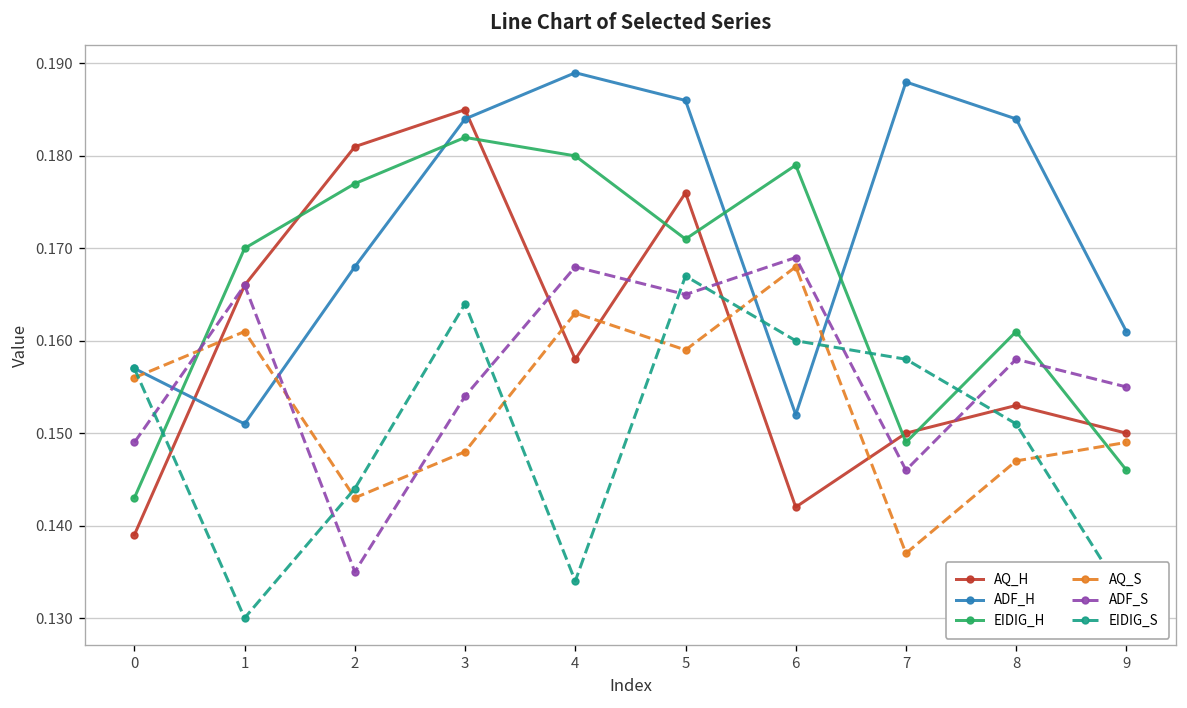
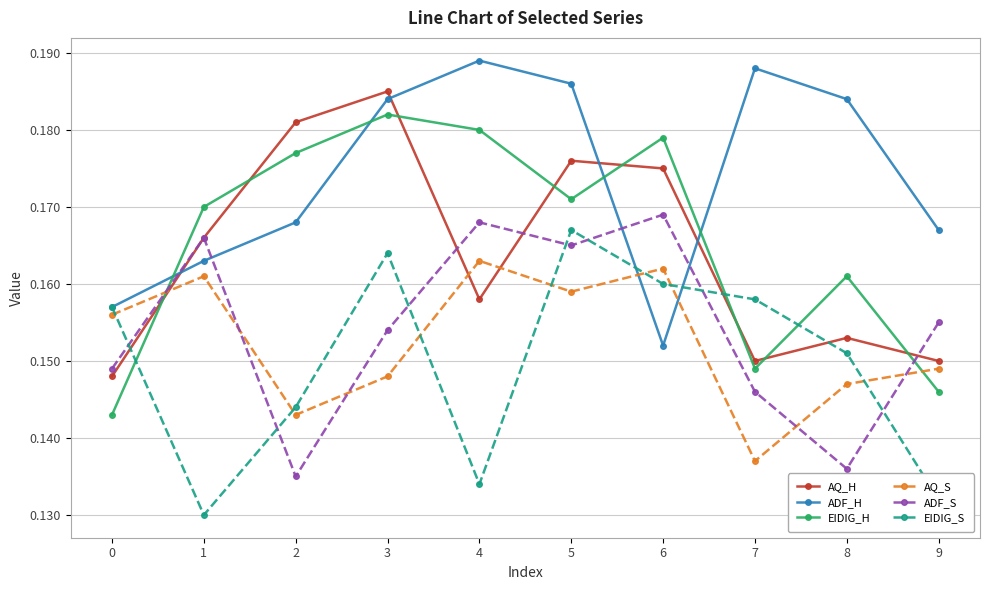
AQ_H, 0: 0.139 -> 0.148
ADF_H, 1: 0.151 -> 0.163
AQ_H, 6: 0.142 -> 0.175
AQ_S, 6: 0.168 -> 0.162
ADF_S, 8: 0.158 -> 0.136
ADF_H, 9: 0.161 -> 0.167
